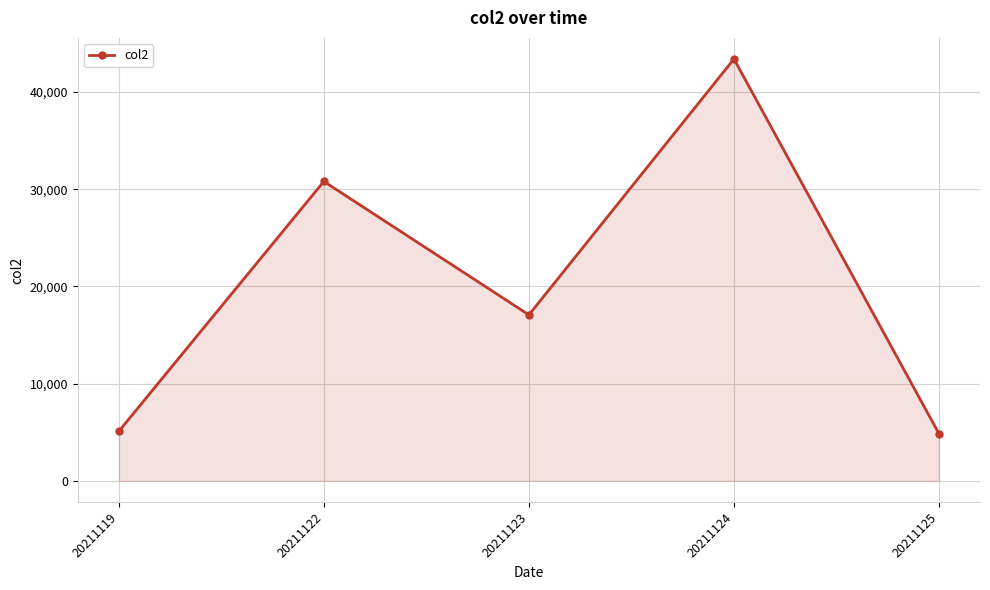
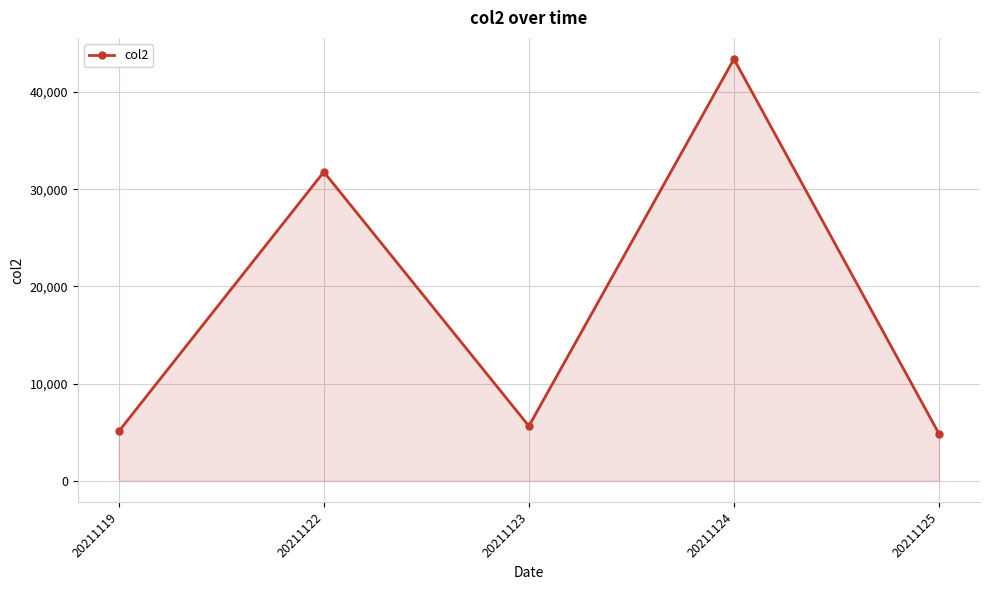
20211122: 31,000 -> 32,000
20211123: 17,000 -> 6,000
